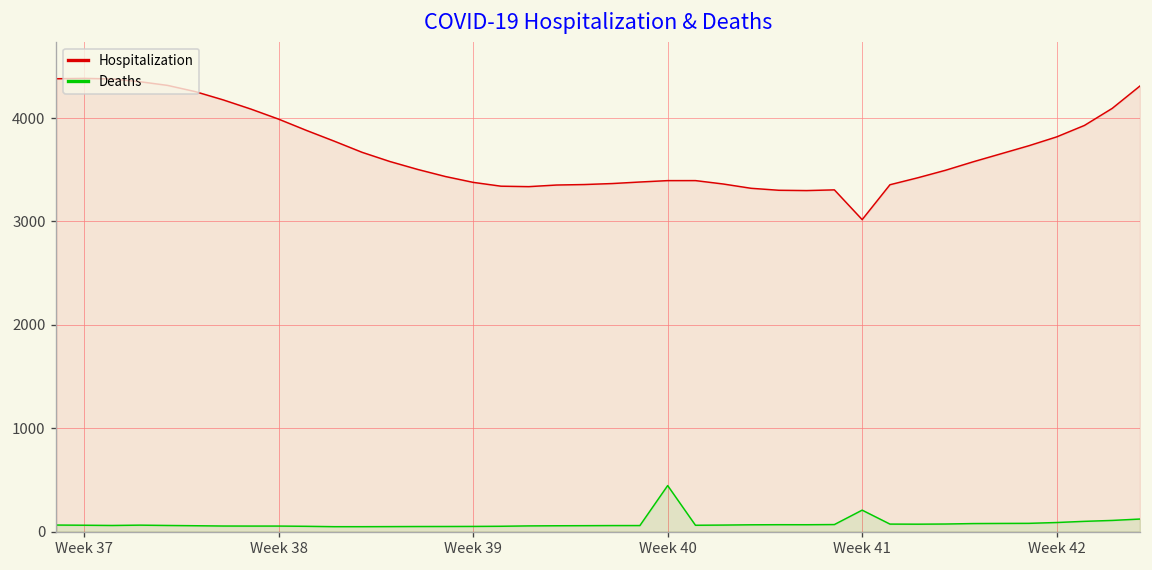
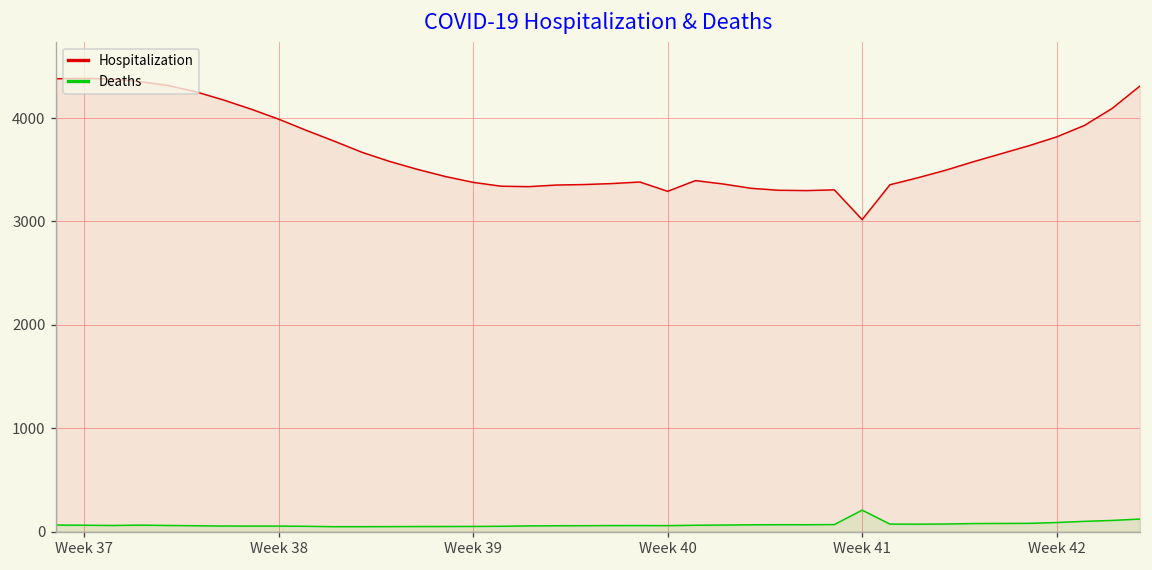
Hospitalization, Week 40: 3400 -> 3300
Deaths, Week 40: 400 -> 100
